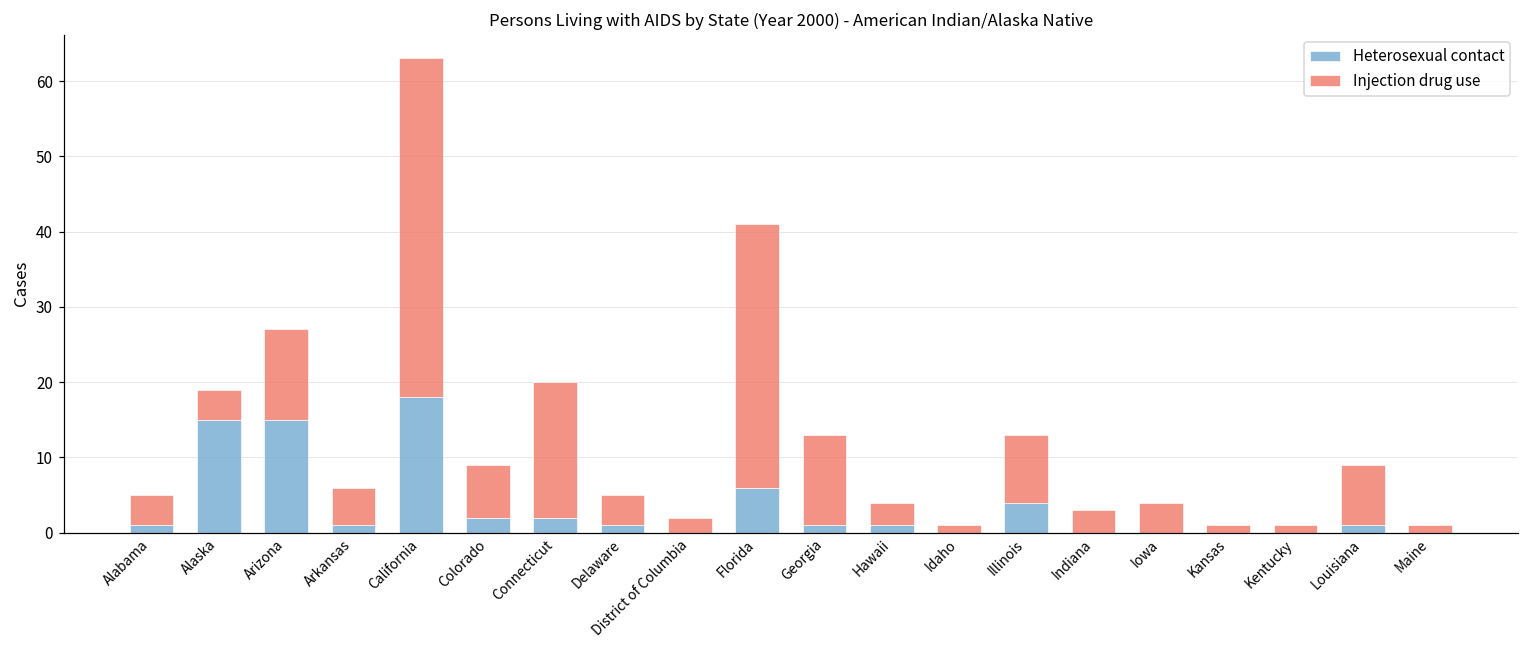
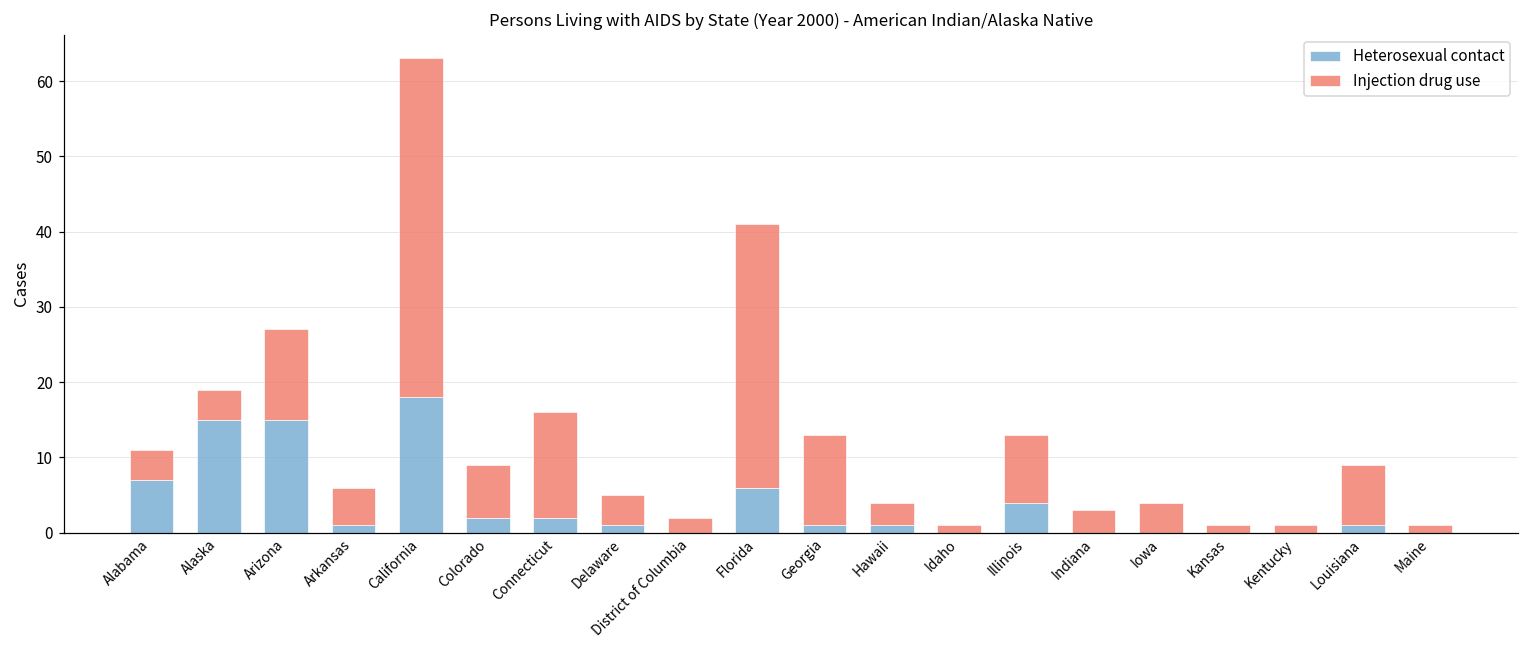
Heterosexual contact, Alabama: 1 -> 7
Injection drug use, Connecticut: 18 -> 14
